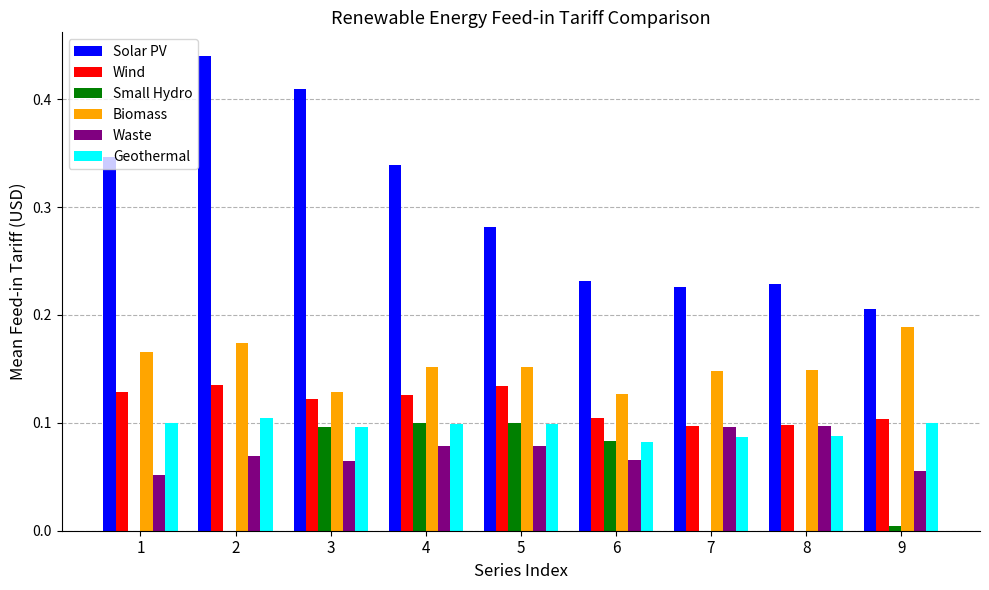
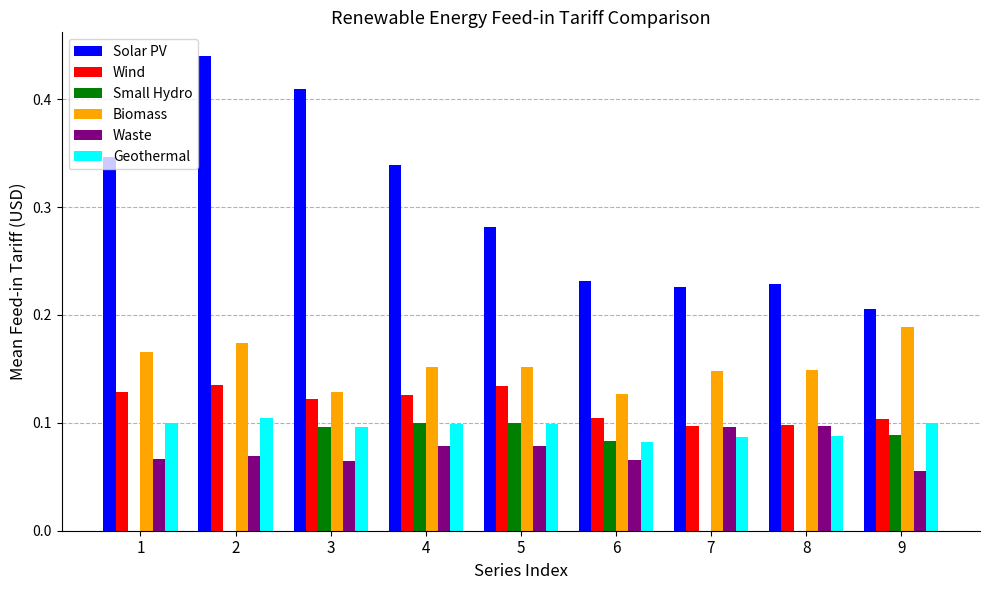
Waste, 1: 0.052 -> 0.066
Small Hydro, 9: 0.005 -> 0.089
